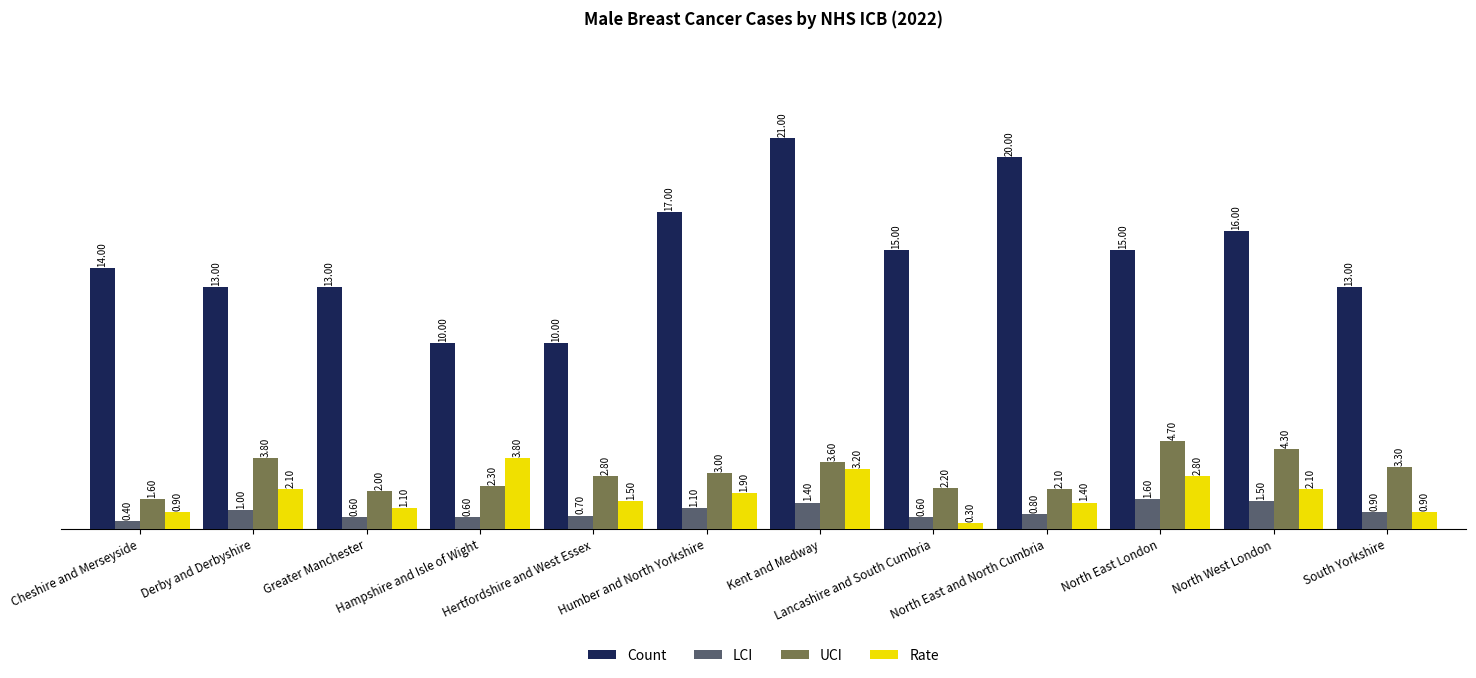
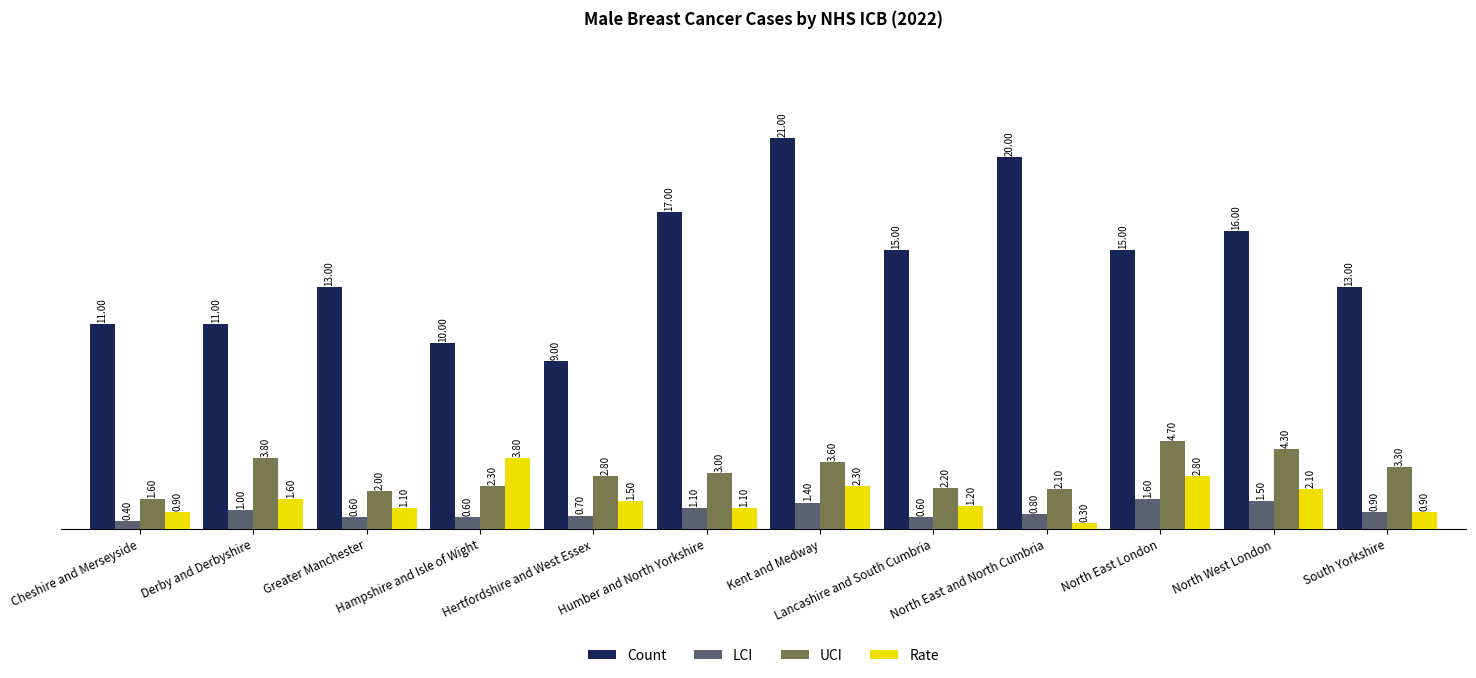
Count, Cheshire and Merseyside: 14.00 -> 11.00
Count, Derby and Derbyshire: 13.00 -> 11.00
Rate, Derby and Derbyshire: 2.10 -> 1.60
Count, Hertfordshire and West Essex: 10.00 -> 9.00
Rate, Humber and North Yorkshire: 1.90 -> 1.10
Rate, Kent and Medway: 3.20 -> 2.30
Rate, Lancashire and South Cumbria: 0.30 -> 1.20
Rate, North East and North Cumbria: 1.40 -> 0.30
